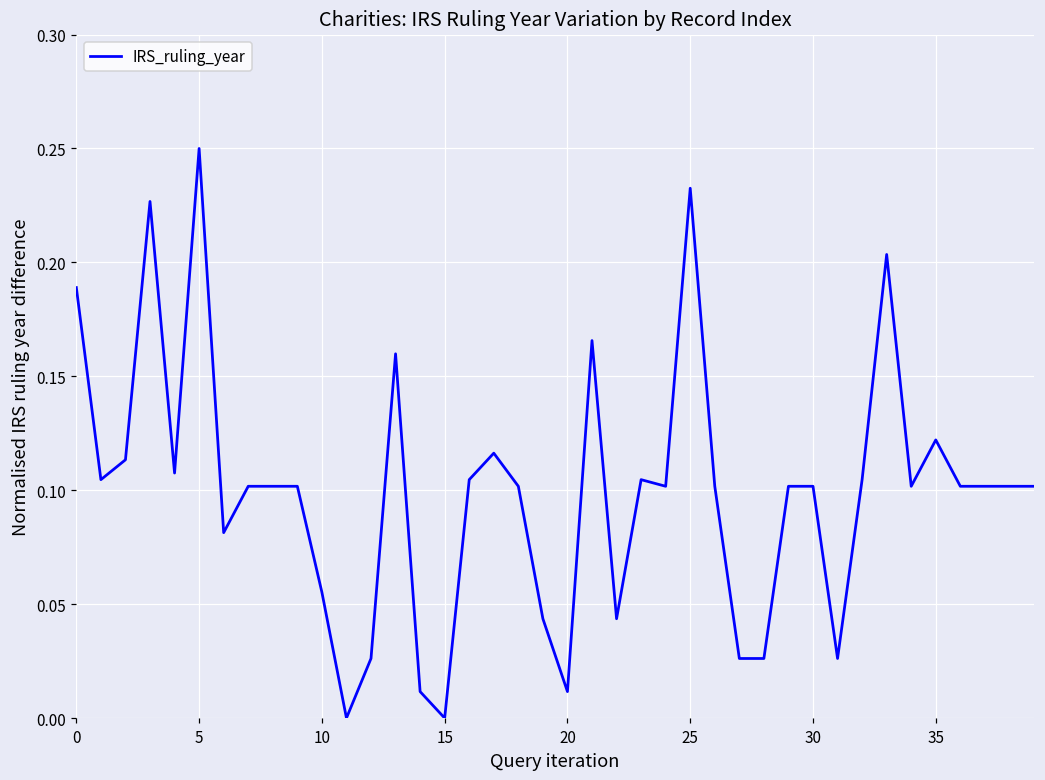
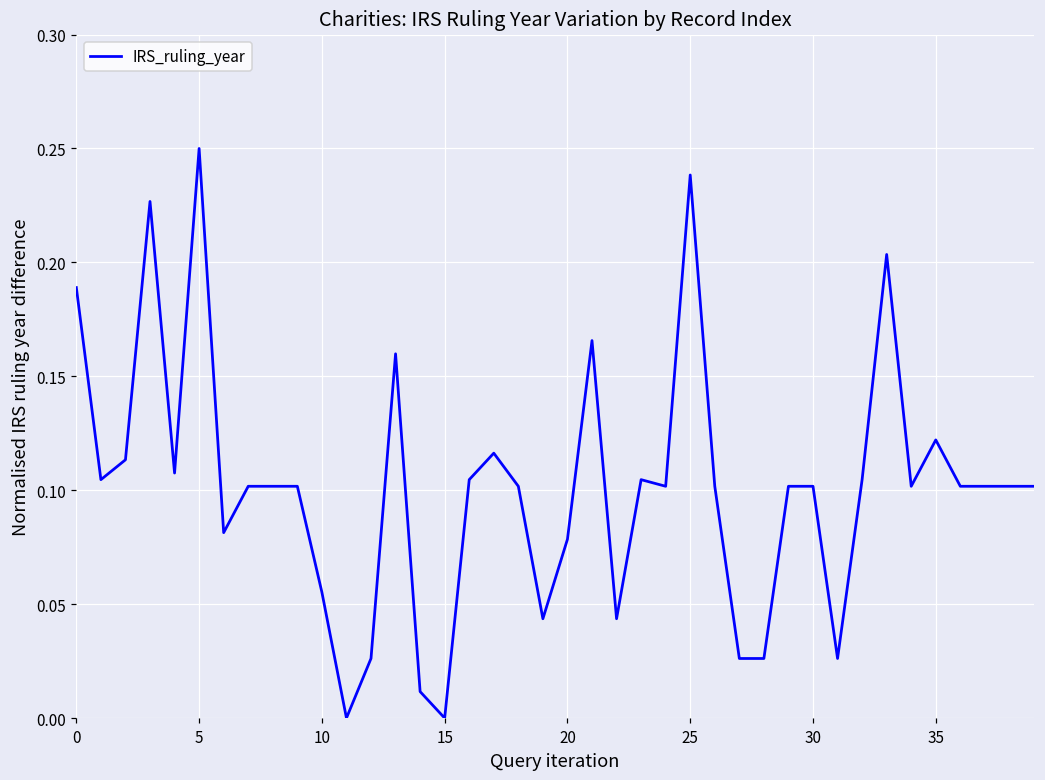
20: 0.012 -> 0.078
25: 0.233 -> 0.238
